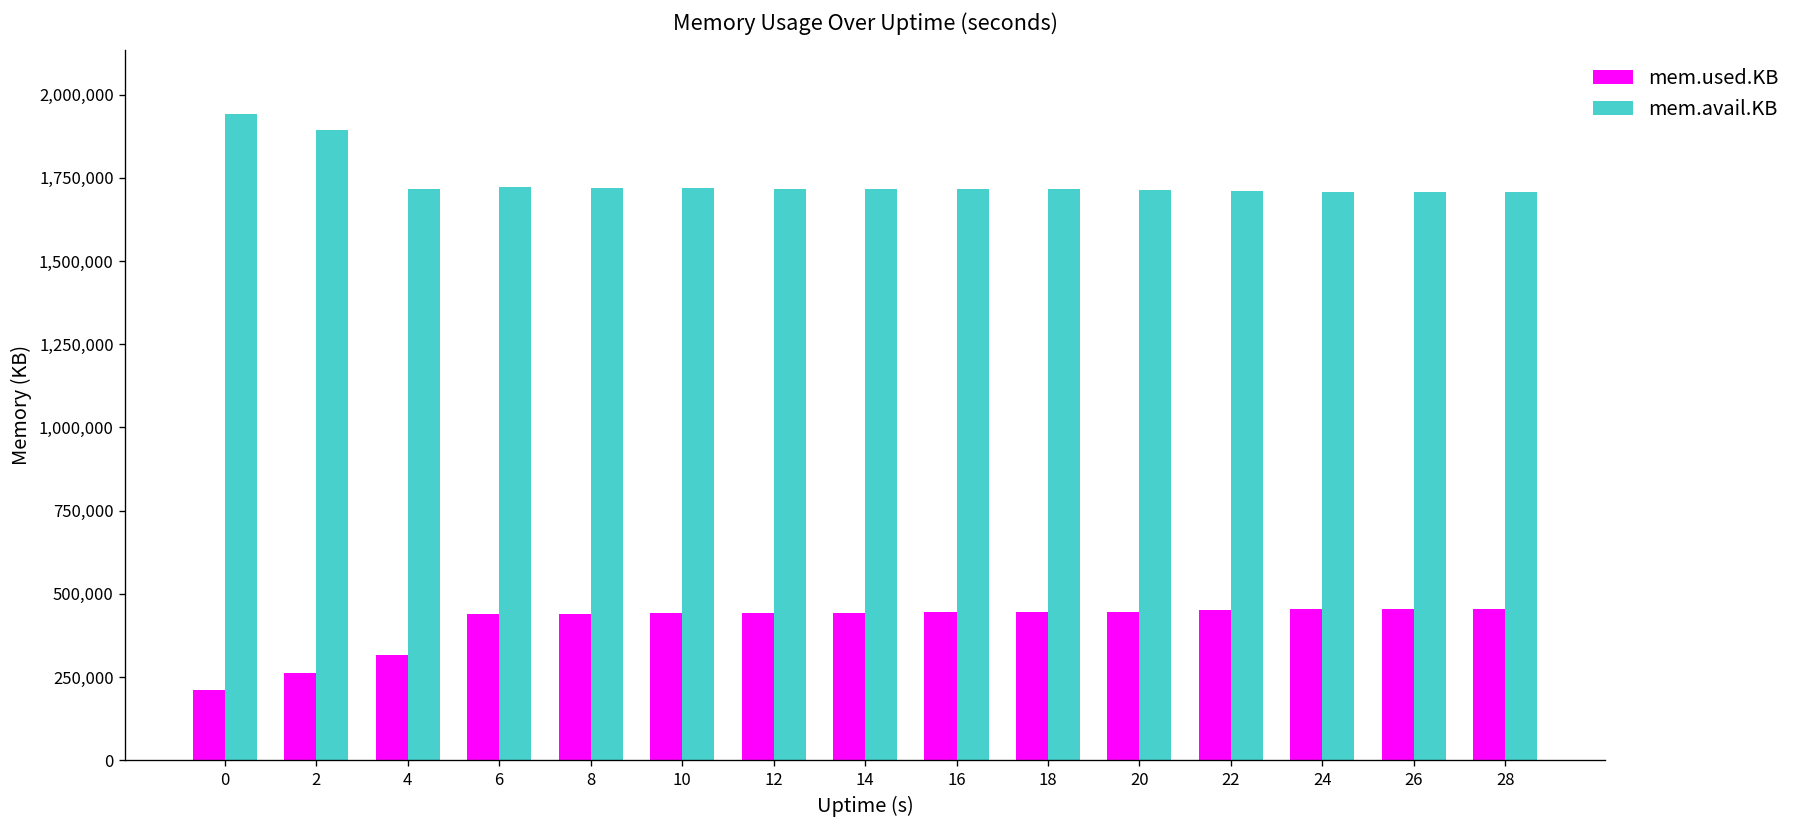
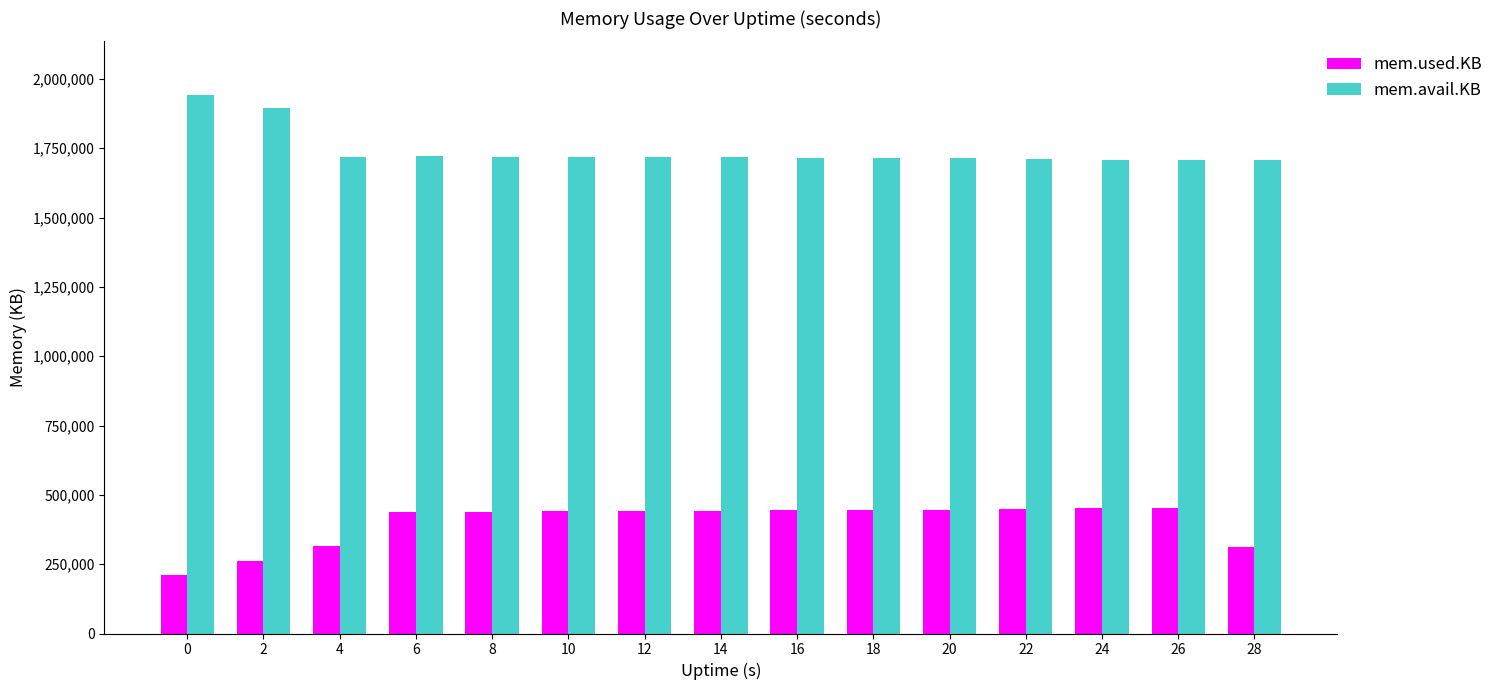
mem.used.KB, 28: 450,000 -> 310,000
